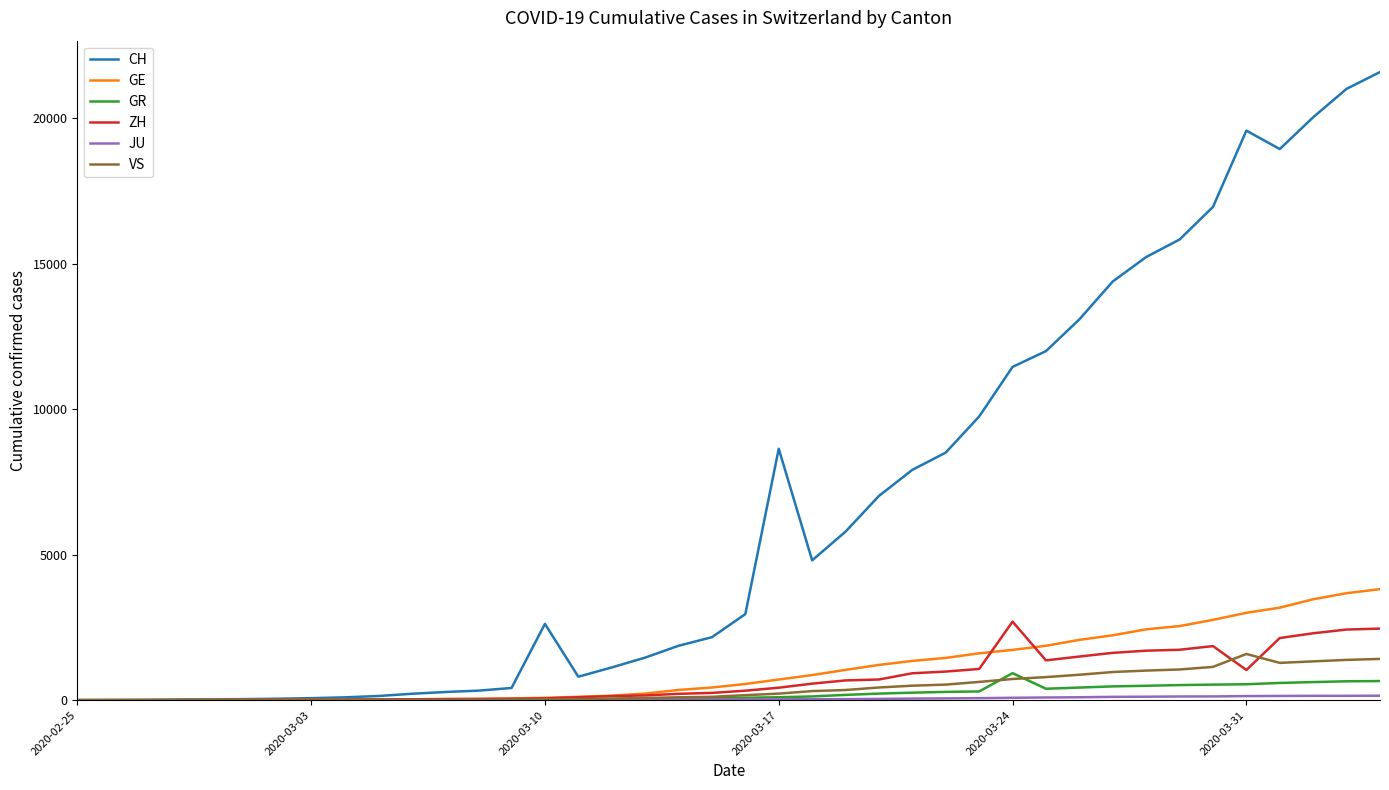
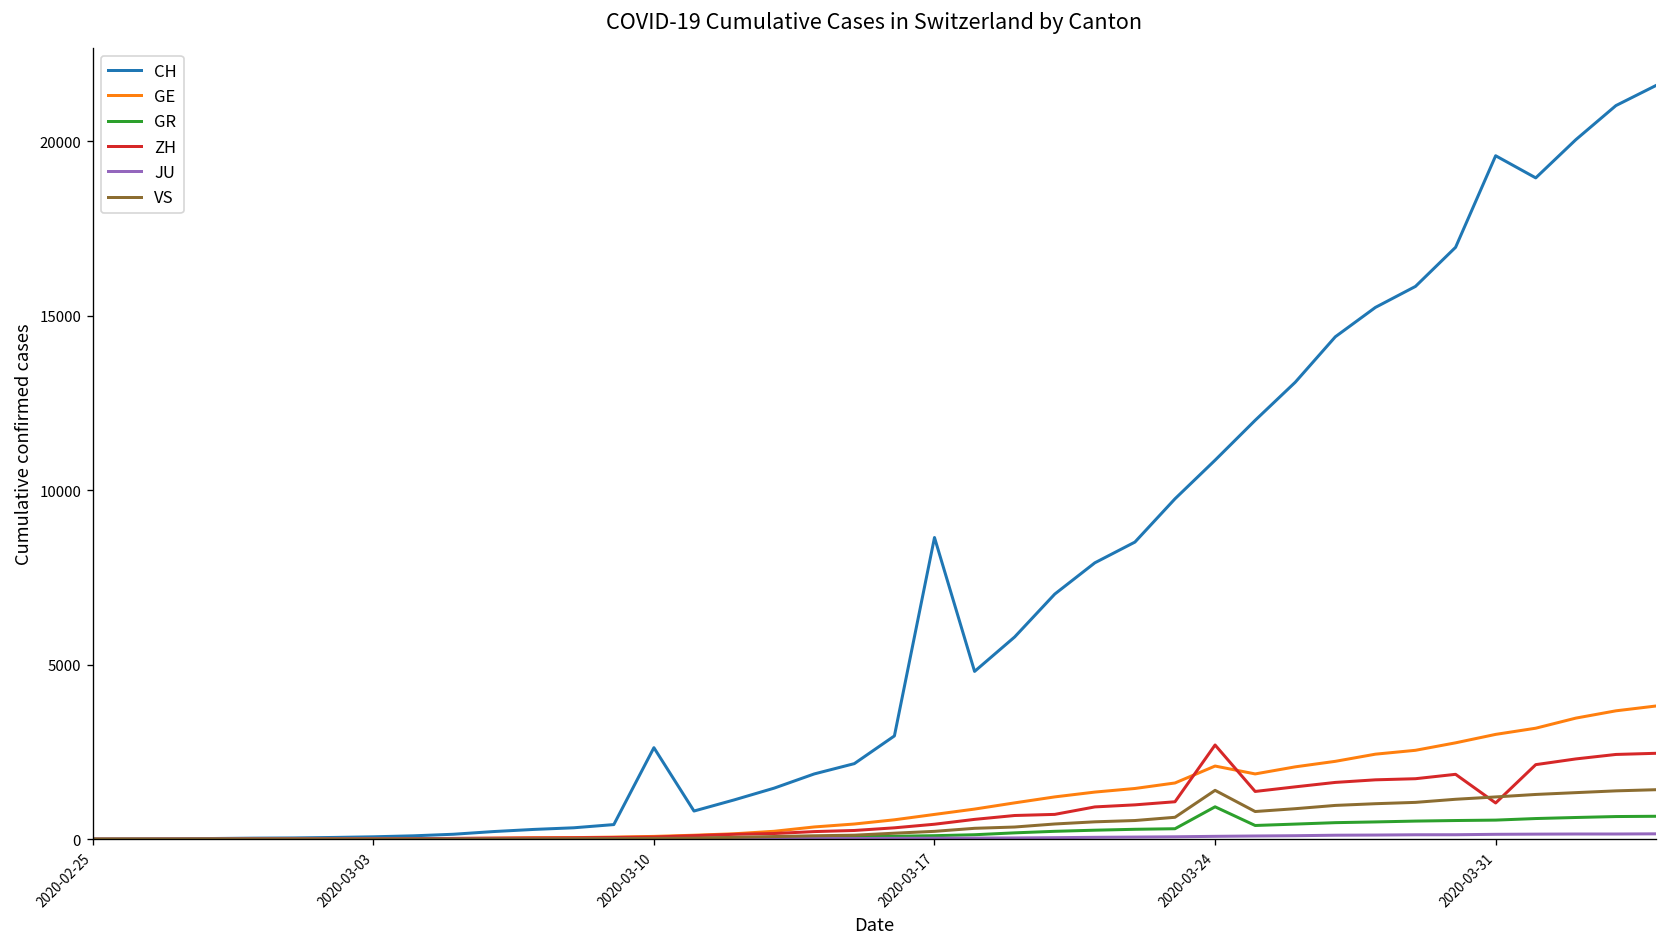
CH, 2020-03-24: 11500 -> 10900
GE, 2020-03-24: 1700 -> 2100
VS, 2020-03-24: 700 -> 1400
VS, 2020-03-31: 1600 -> 1200
